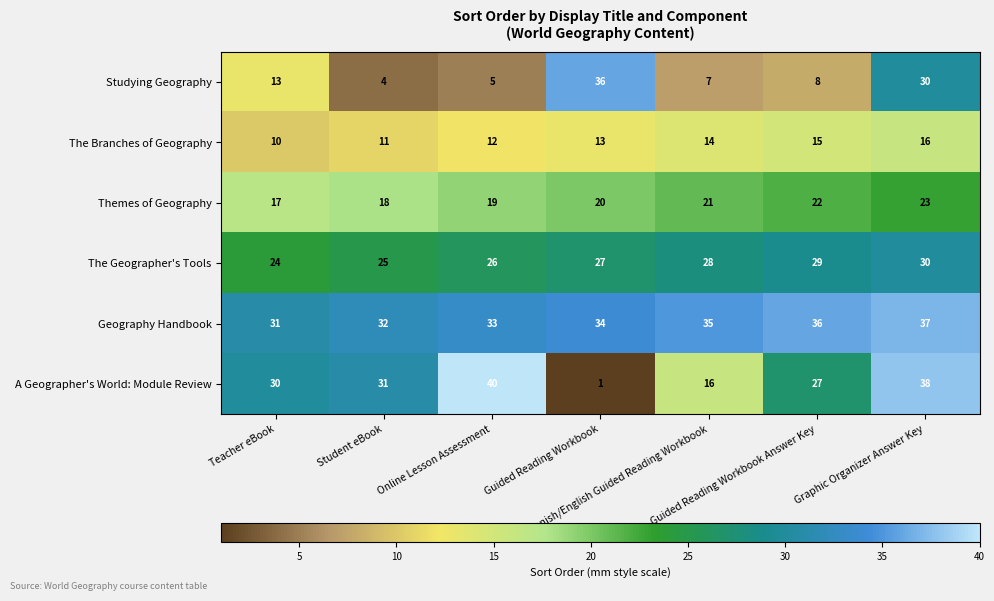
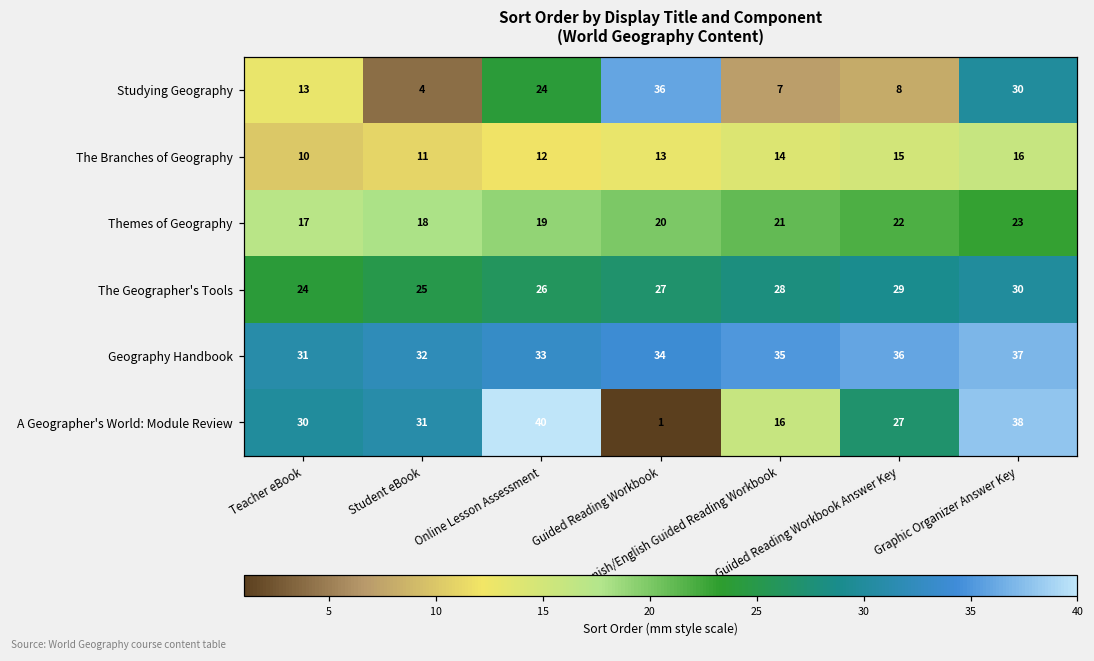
Studying Geography, Online Lesson Assessment: 5 -> 24
